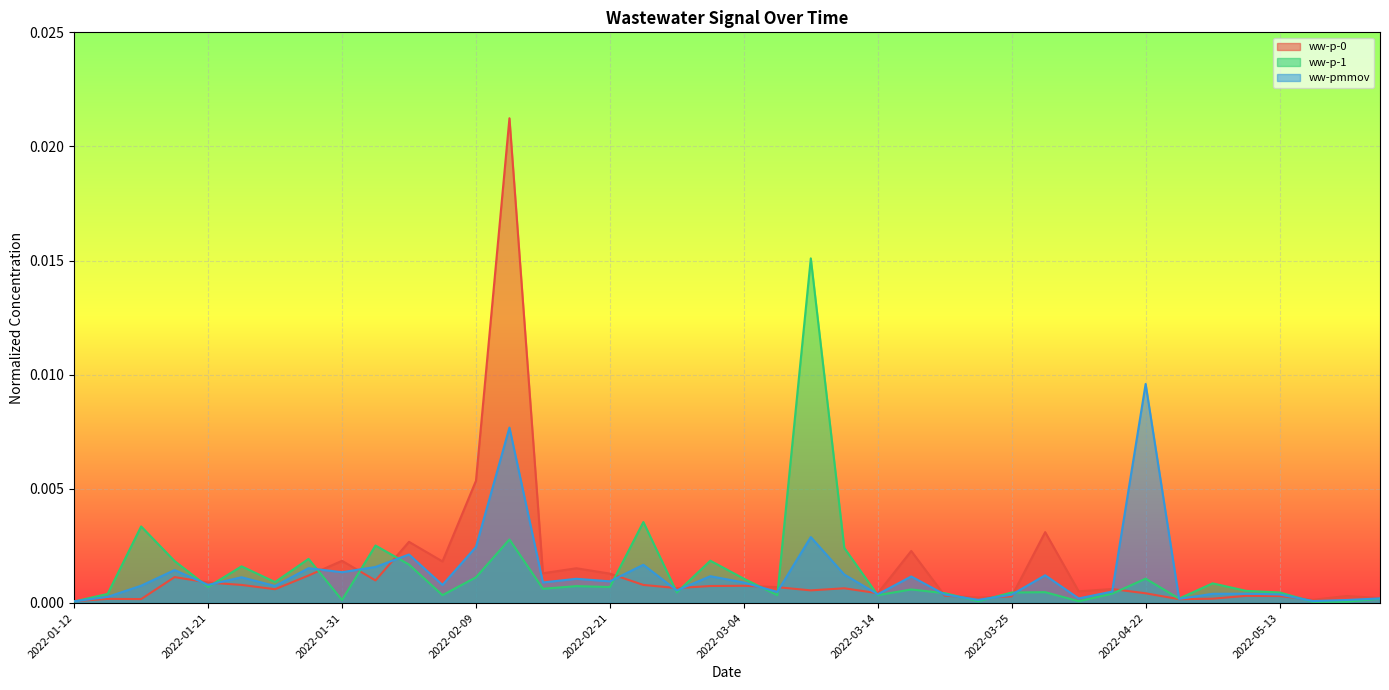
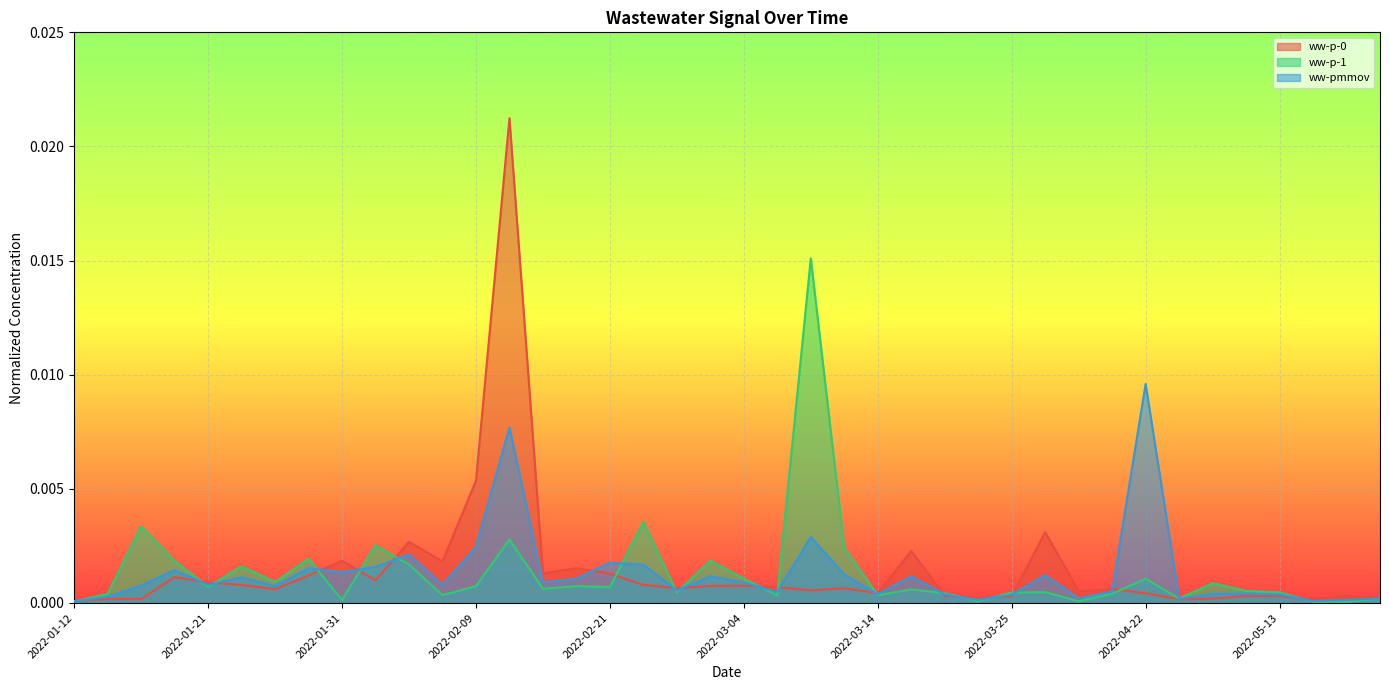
ww-p-1, 2022-02-09: 0.0011 -> 0.0007
ww-pmmov, 2022-02-21: 0.0009 -> 0.0018
